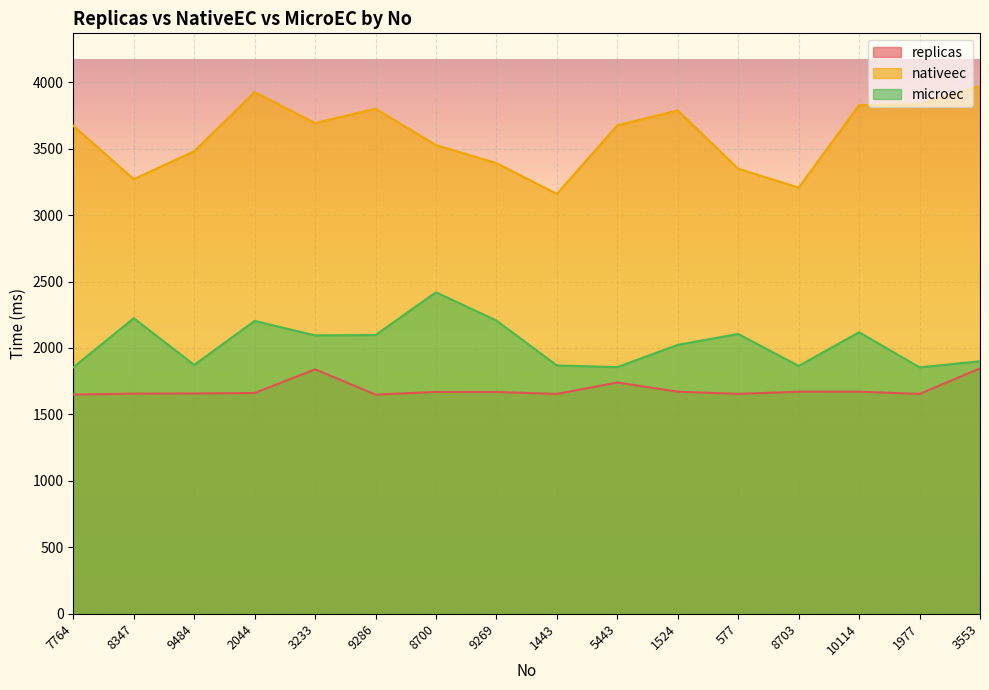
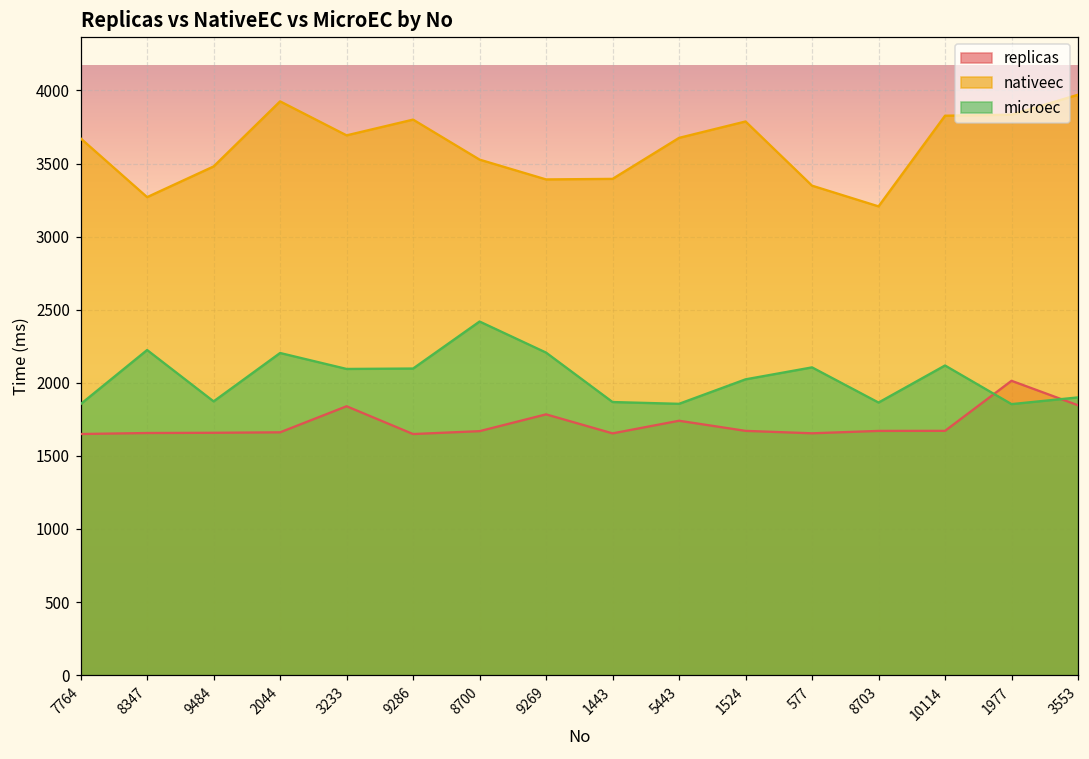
replicas, 9269: 1670 -> 1780
nativeec, 1443: 3160 -> 3400
replicas, 1977: 1650 -> 2010
